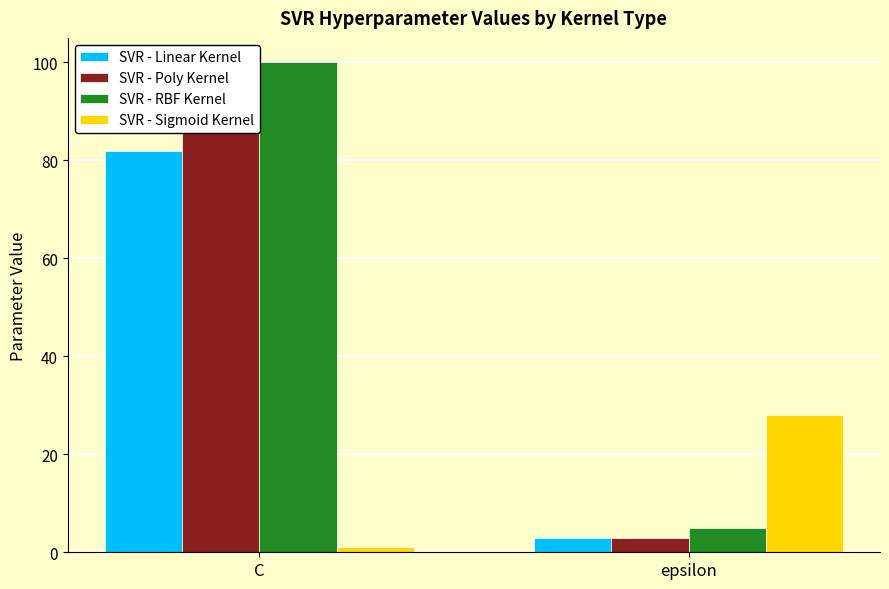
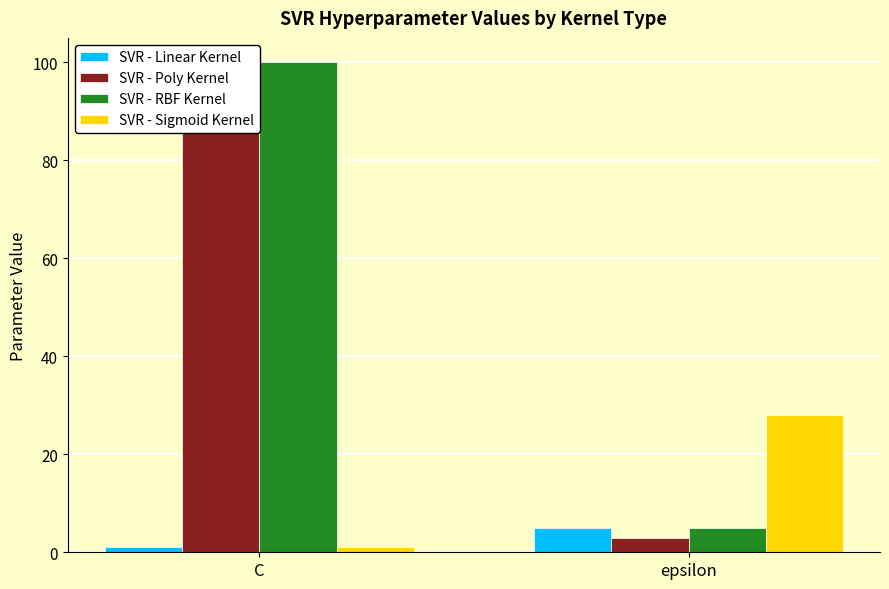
SVR - Linear Kernel, C: 82 -> 1
SVR - Linear Kernel, epsilon: 3 -> 5
